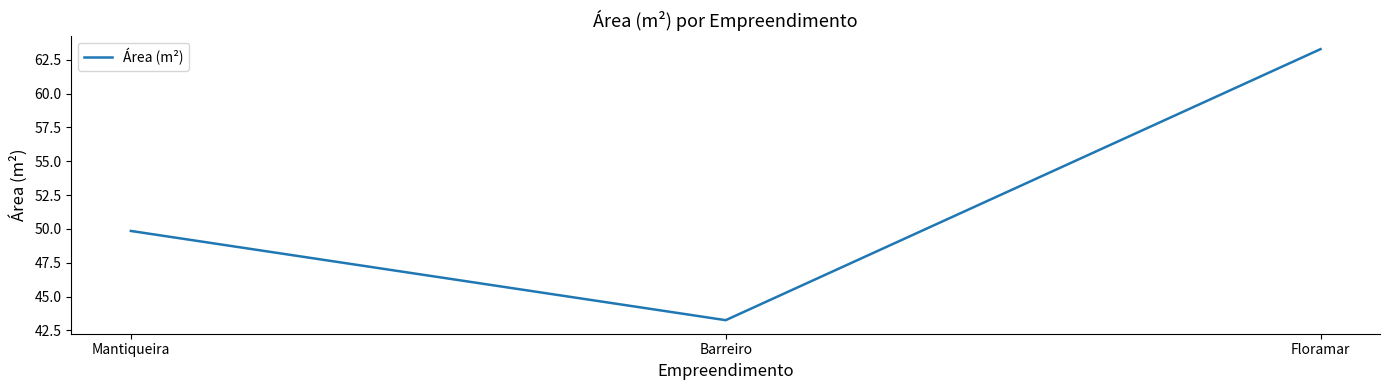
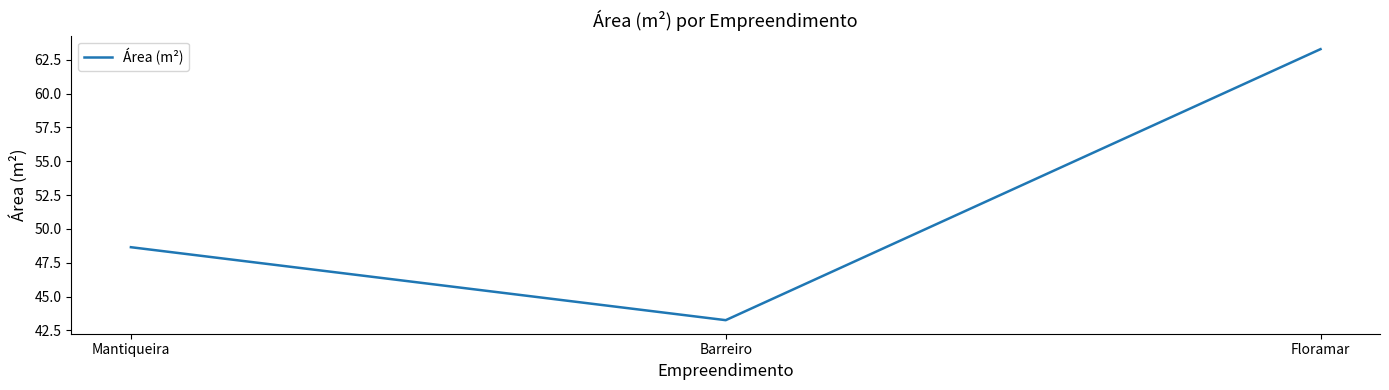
Mantiqueira: 49.9 -> 48.7
